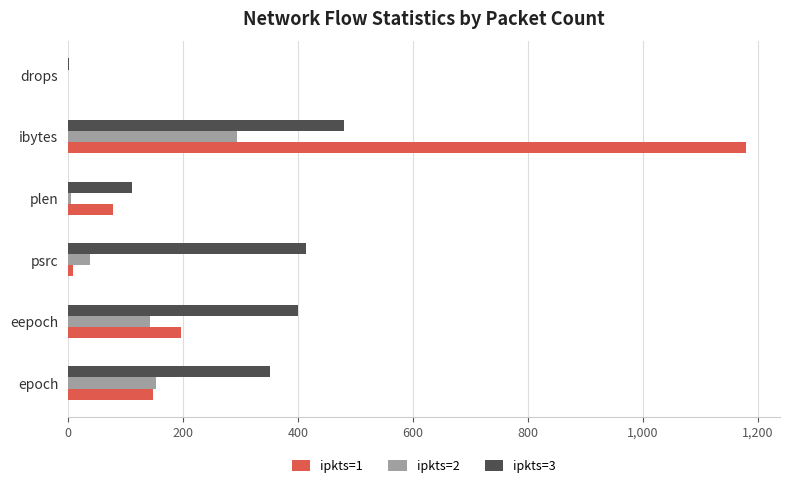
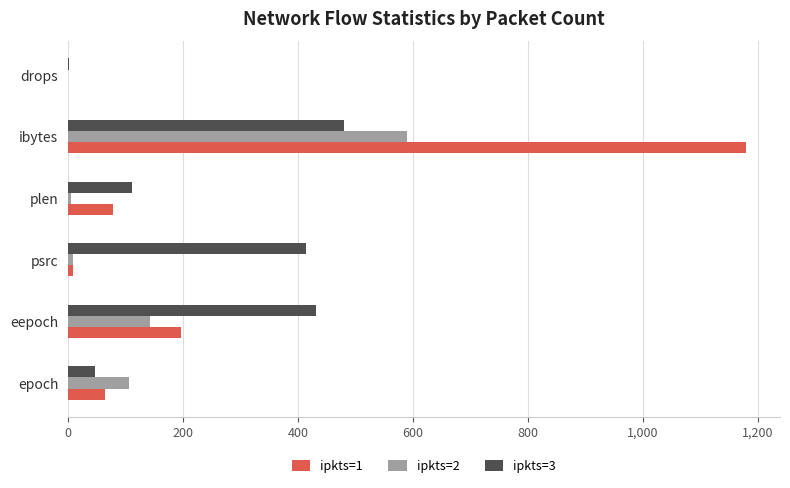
ipkts=2, ibytes: 300 -> 590
ipkts=2, psrc: 40 -> 10
ipkts=3, eepoch: 400 -> 430
ipkts=3, epoch: 350 -> 50
ipkts=2, epoch: 150 -> 110
ipkts=1, epoch: 150 -> 70
